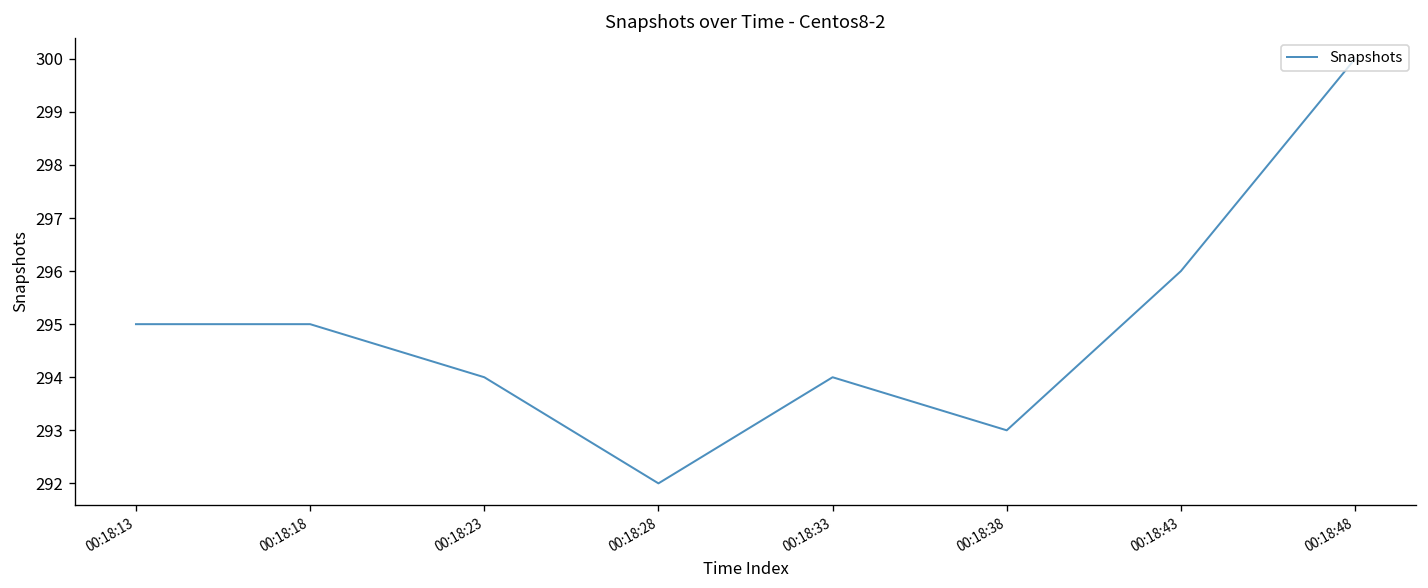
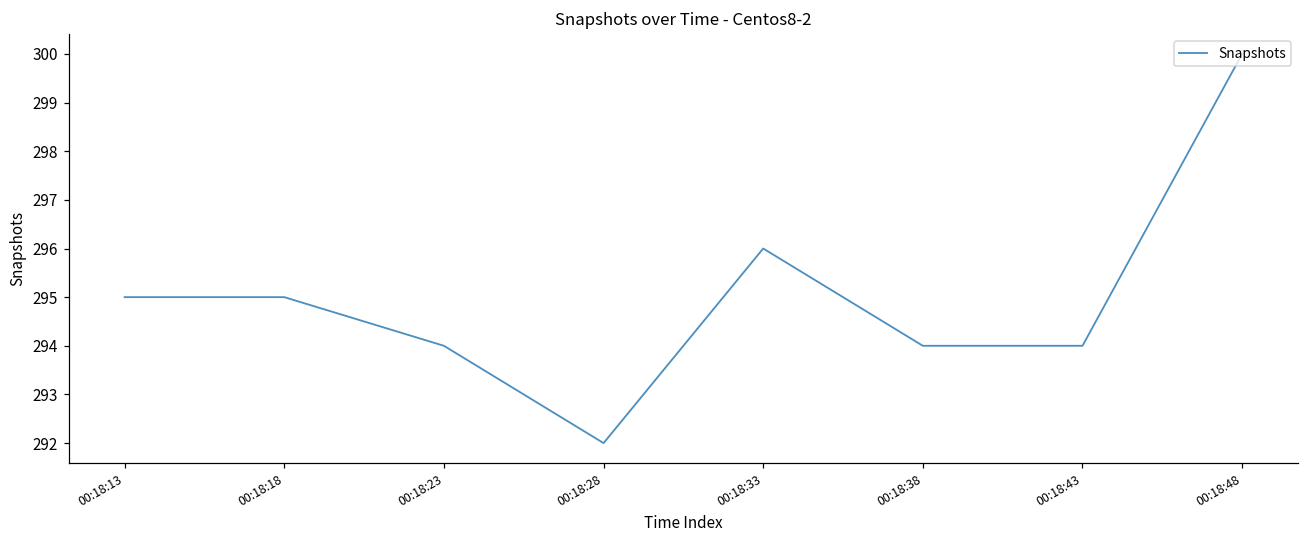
00:18:33: 294 -> 296
00:18:38: 293 -> 294
00:18:43: 296 -> 294
